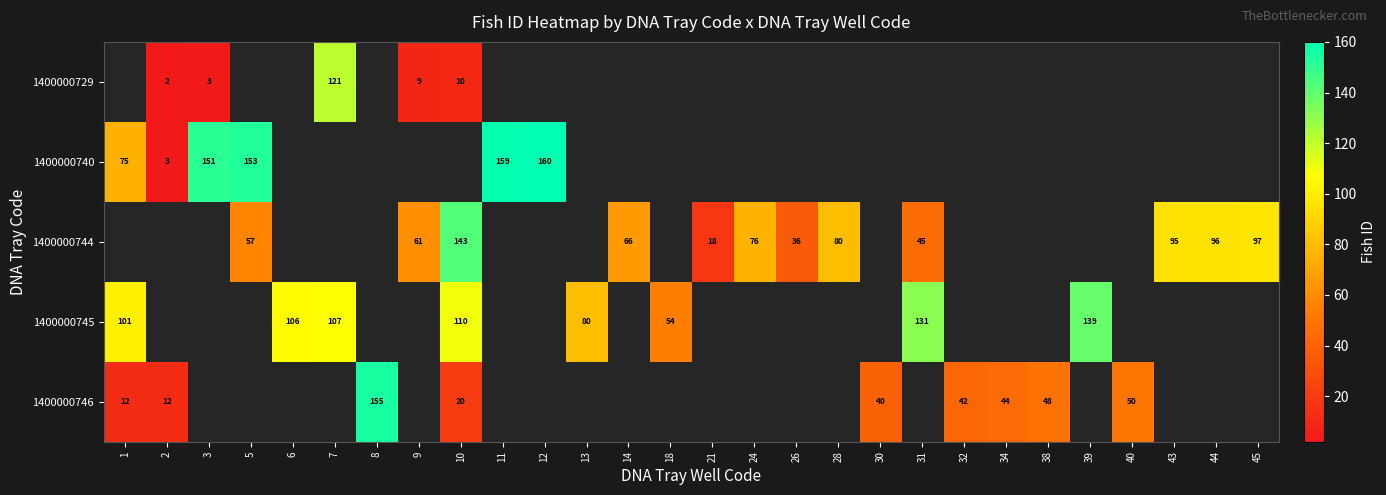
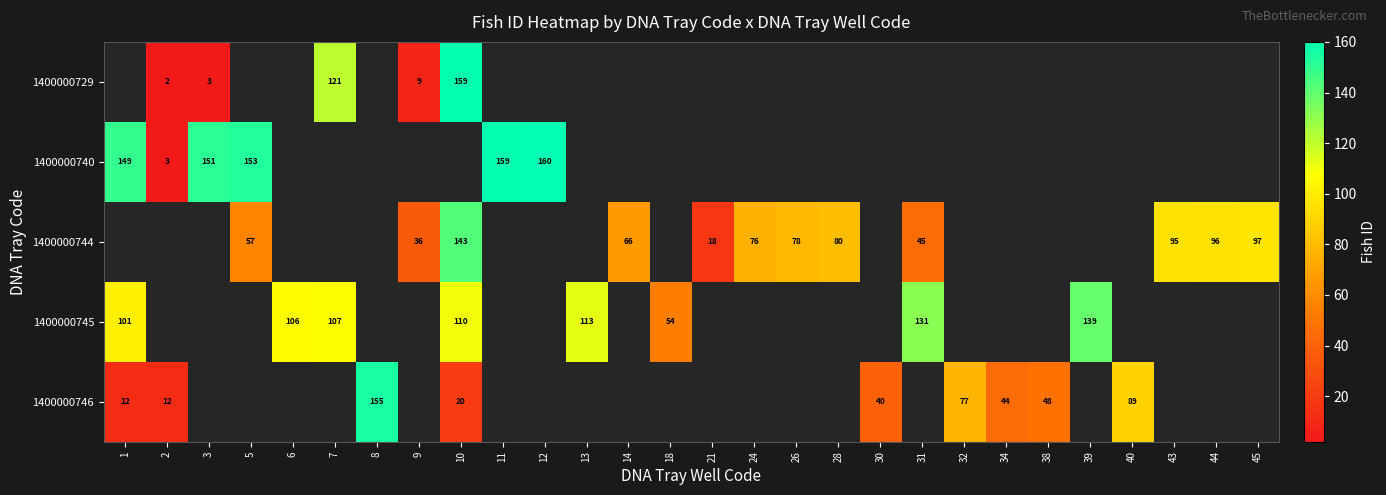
1400000729, 10: 10 -> 159
1400000740, 1: 75 -> 149
1400000744, 9: 61 -> 36
1400000744, 26: 36 -> 78
1400000745, 13: 80 -> 113
1400000746, 32: 42 -> 77
1400000746, 40: 50 -> 89
